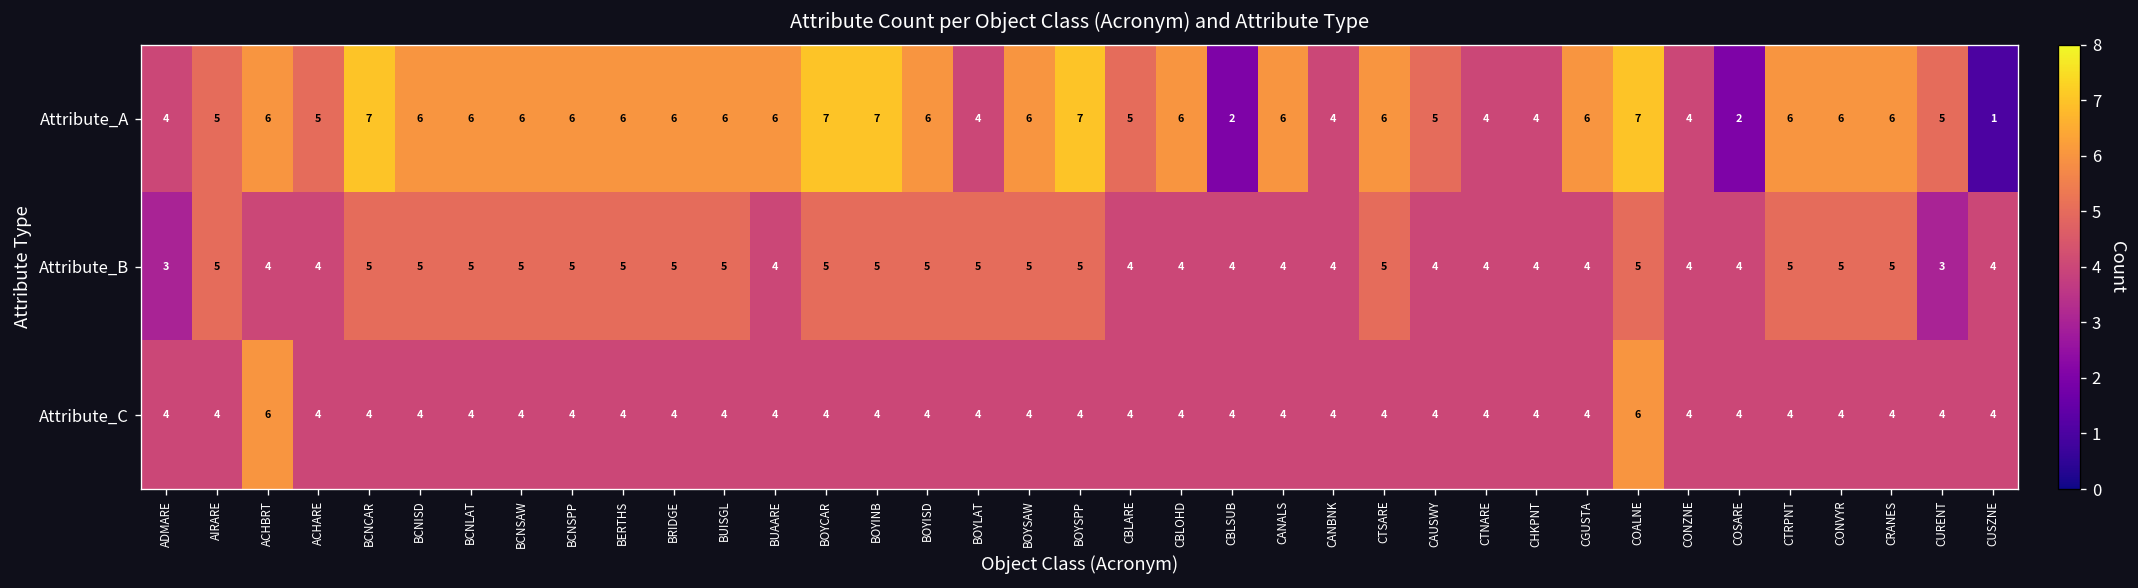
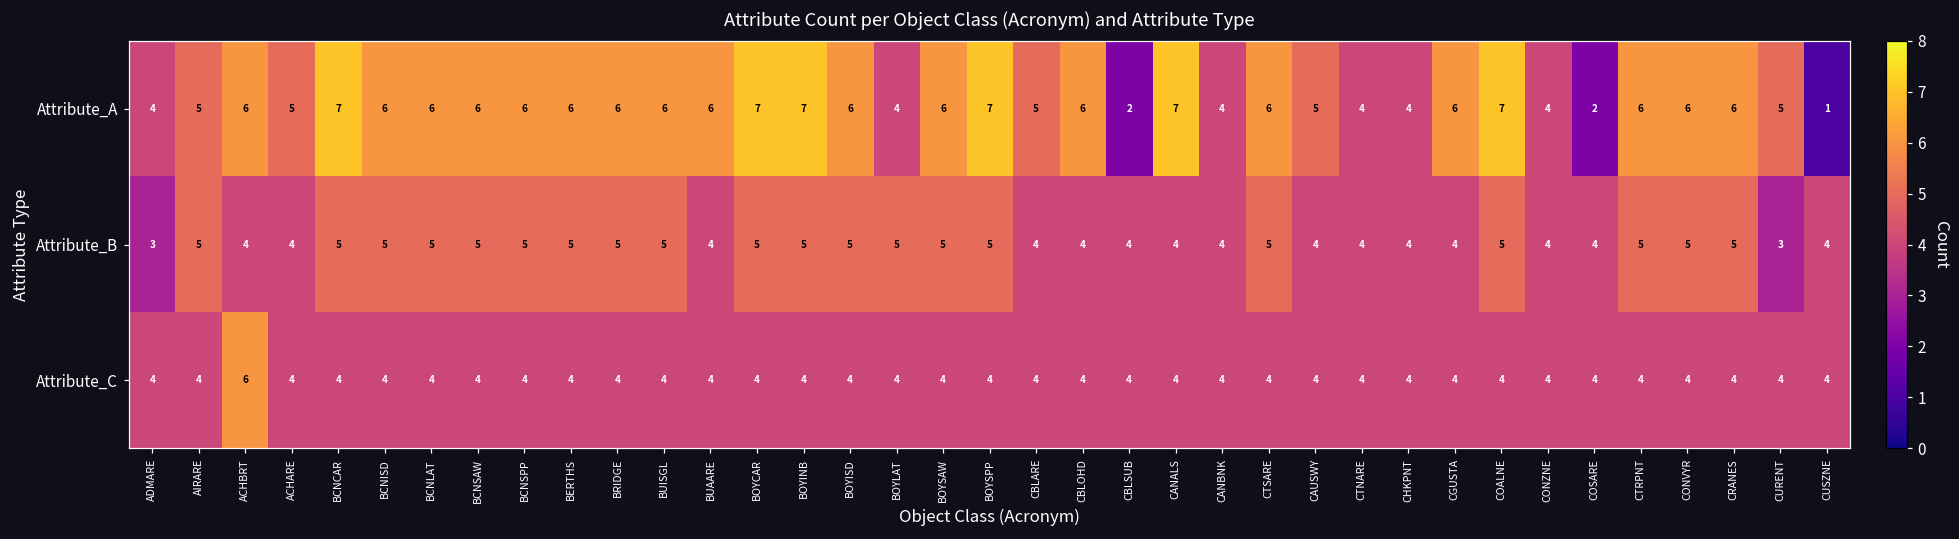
Attribute_A, CANALS: 6 -> 7
Attribute_C, COALNE: 6 -> 4
